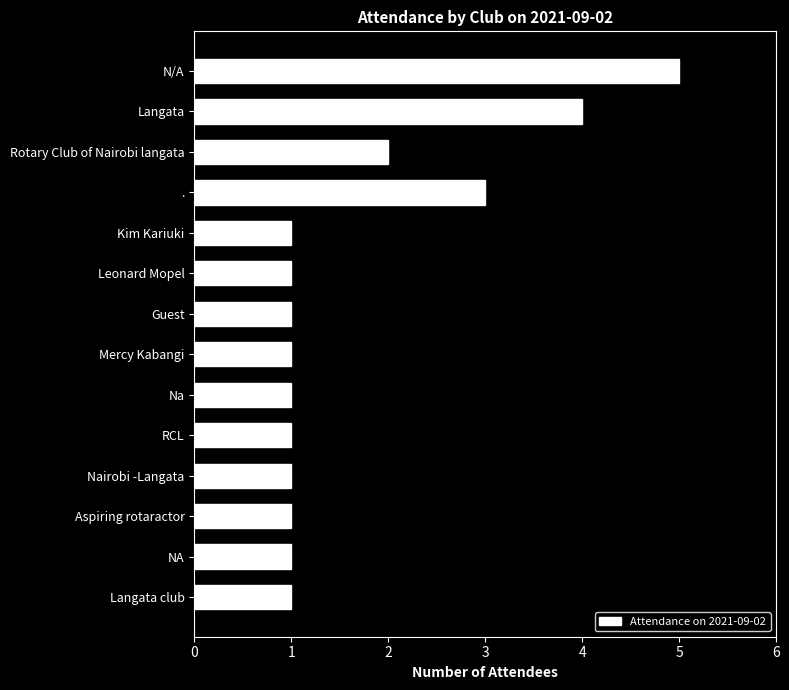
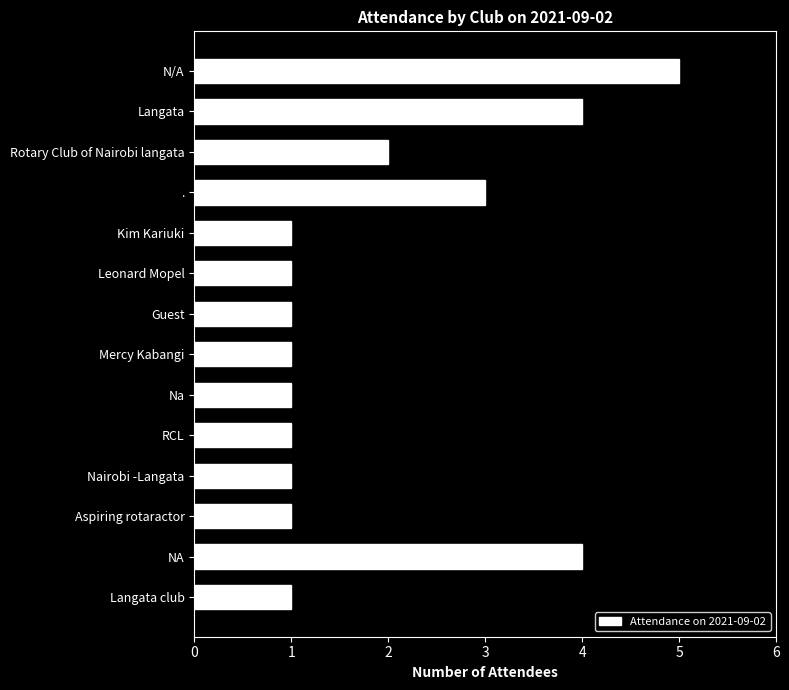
NA: 1 -> 4
